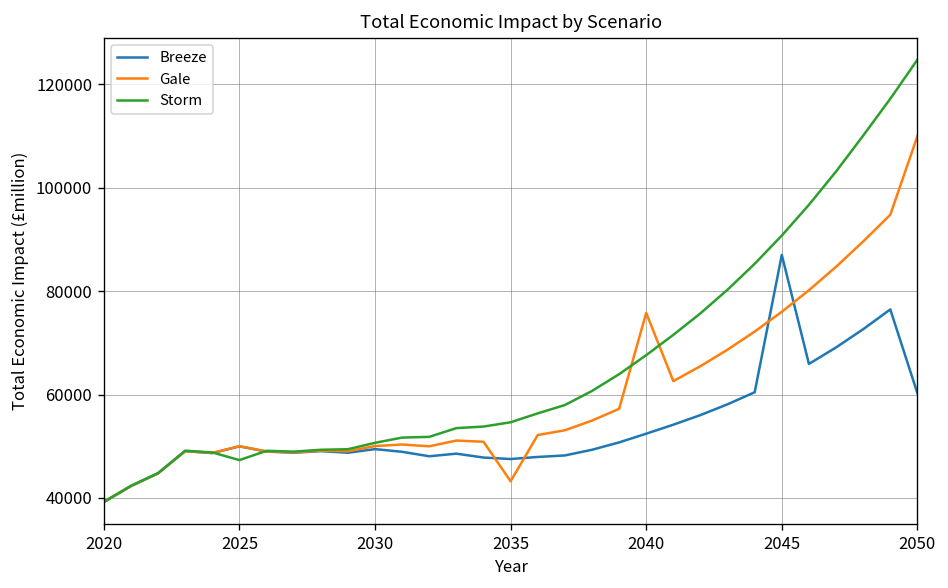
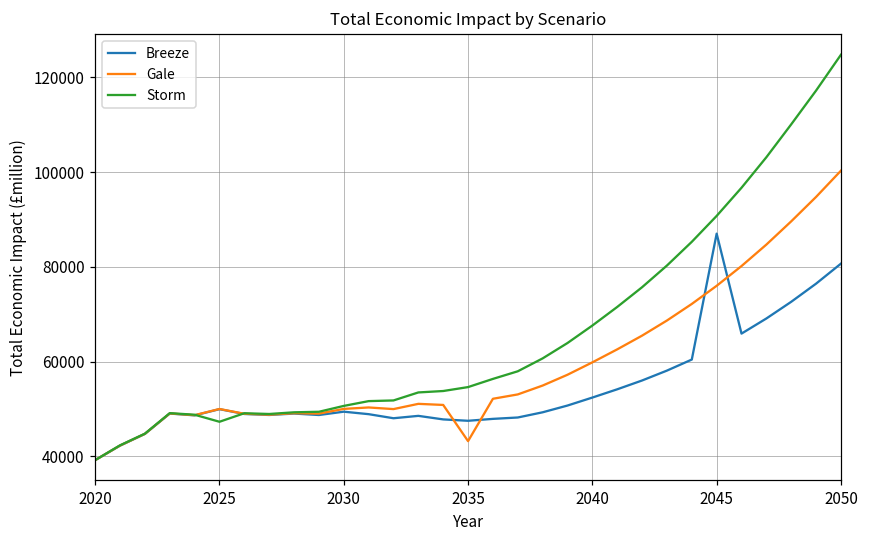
Gale, 2040: 76000 -> 60000
Breeze, 2050: 60000 -> 81000
Gale, 2050: 110000 -> 100000
